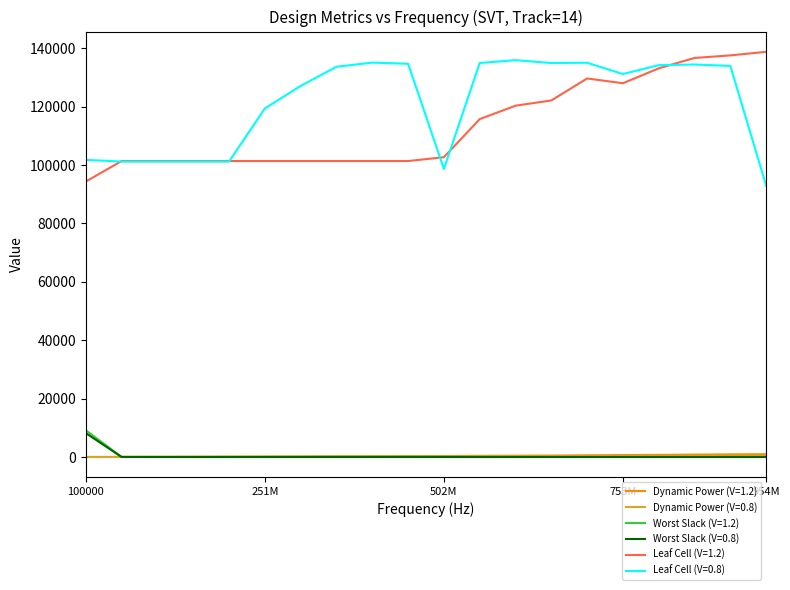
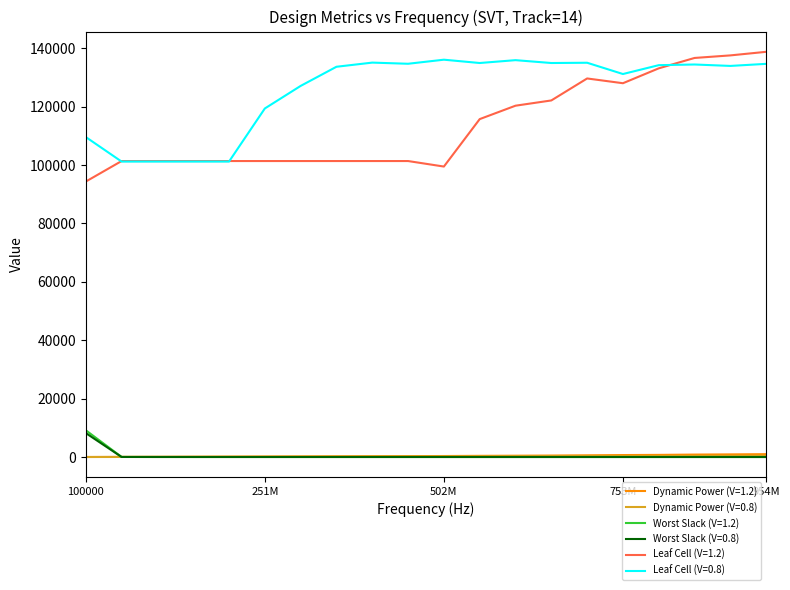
Leaf Cell (V=0.8), 100000: 102000 -> 110000
Leaf Cell (V=1.2), 502M: 103000 -> 99000
Leaf Cell (V=0.8), 502M: 99000 -> 136000
Leaf Cell (V=0.8), 954M: 93000 -> 135000
